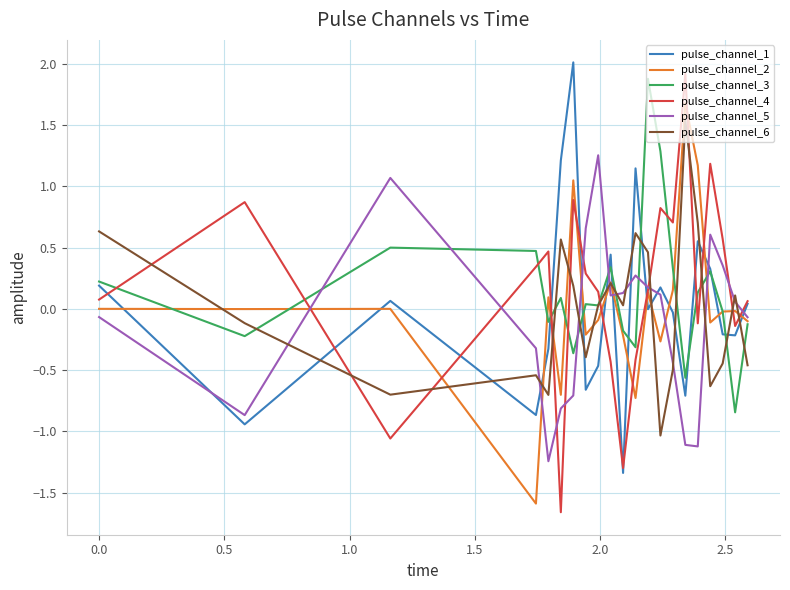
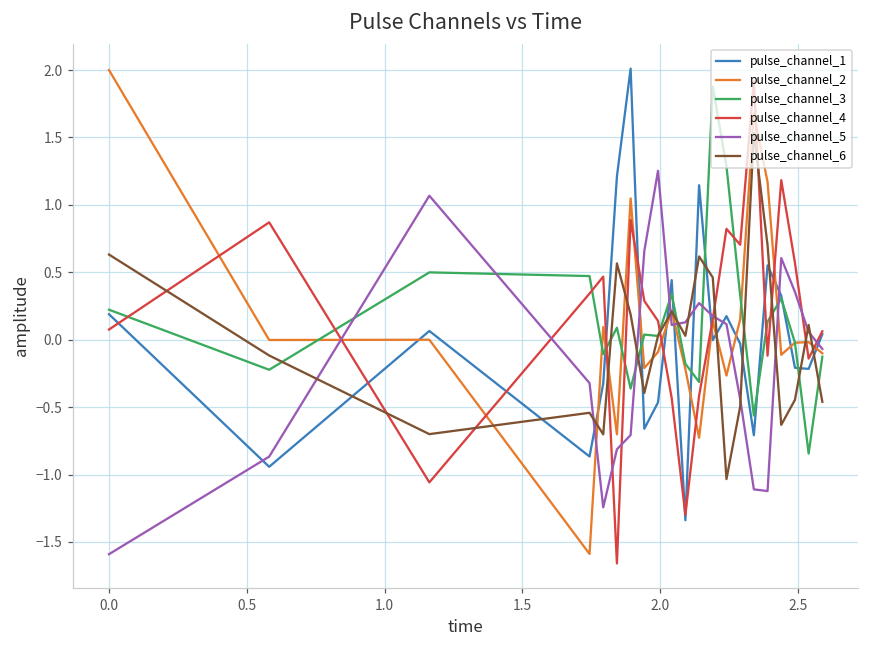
pulse_channel_2, 0.0: 0 -> 2
pulse_channel_5, 0.0: -0.07 -> -1.59
